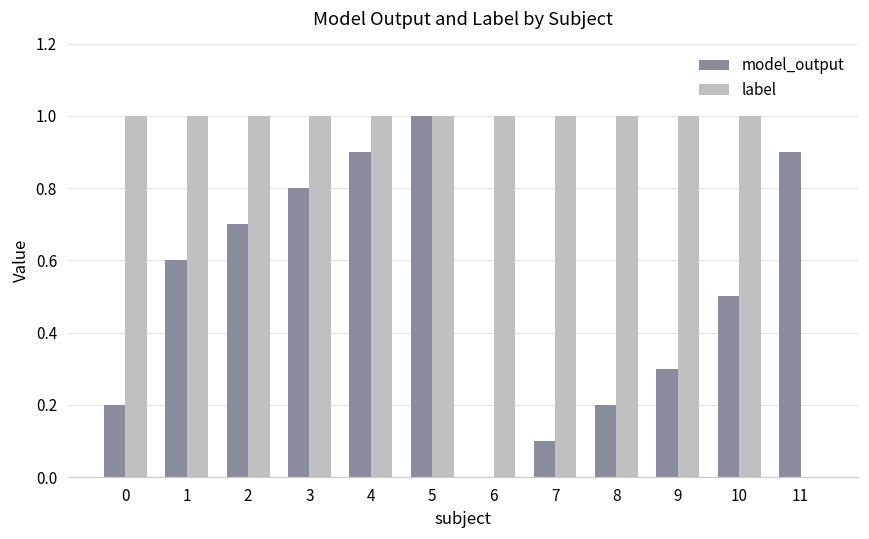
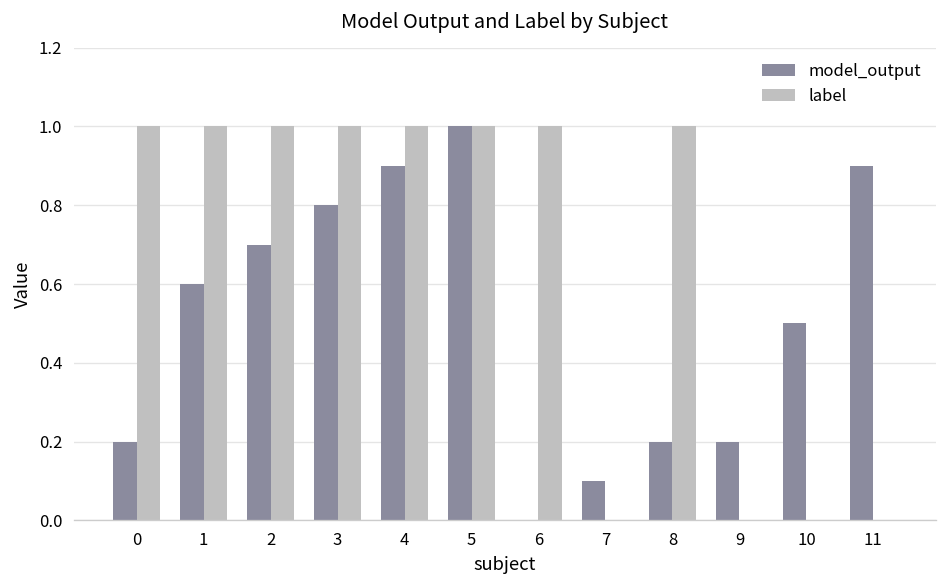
label, 7: 1 -> 0
model_output, 9: 0.3 -> 0.2
label, 9: 1 -> 0
label, 10: 1 -> 0
